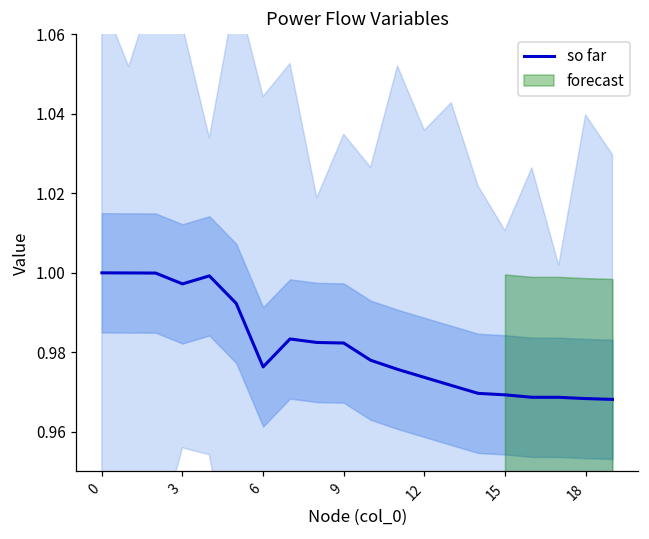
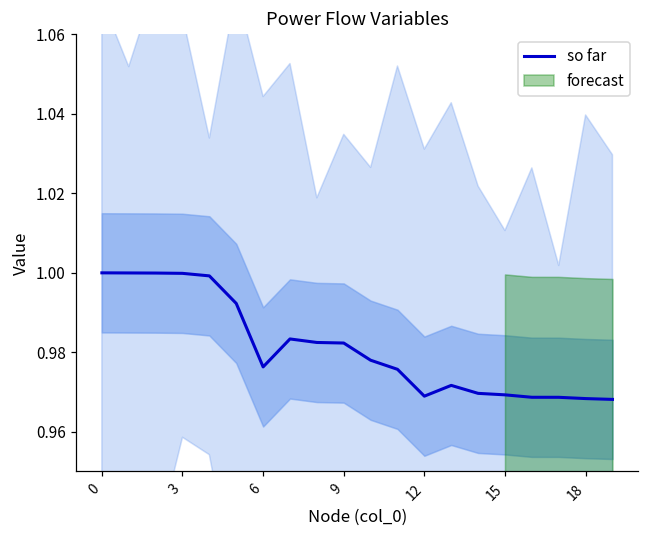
so far, 3: 0.997 -> 1.000
so far, 12: 0.974 -> 0.969
